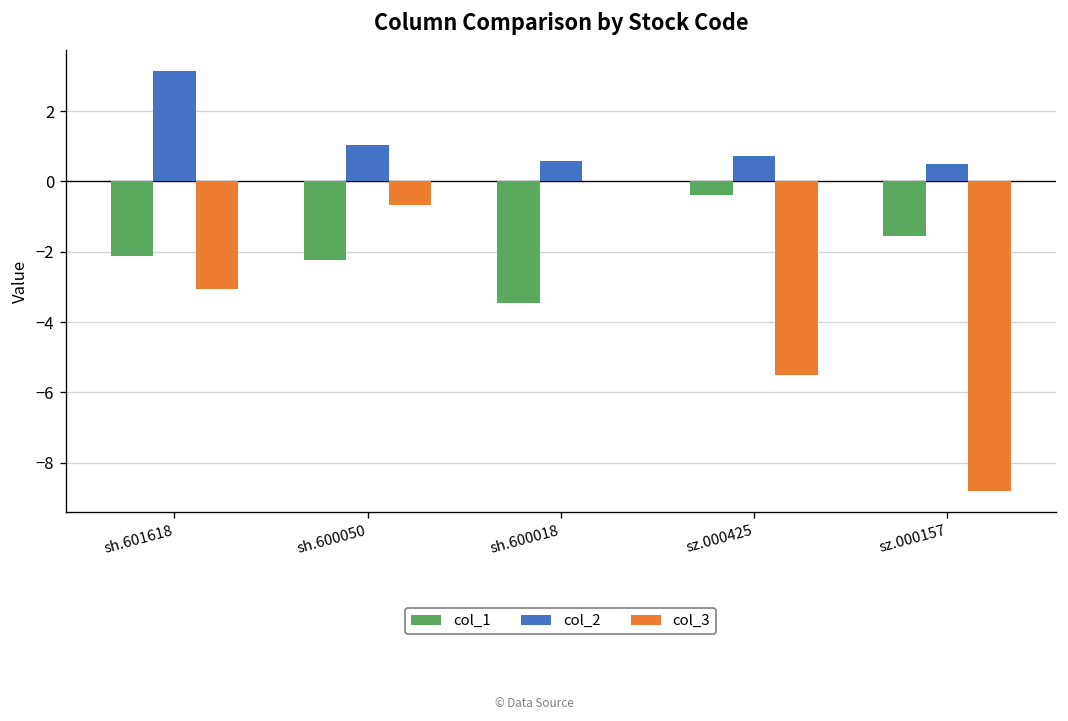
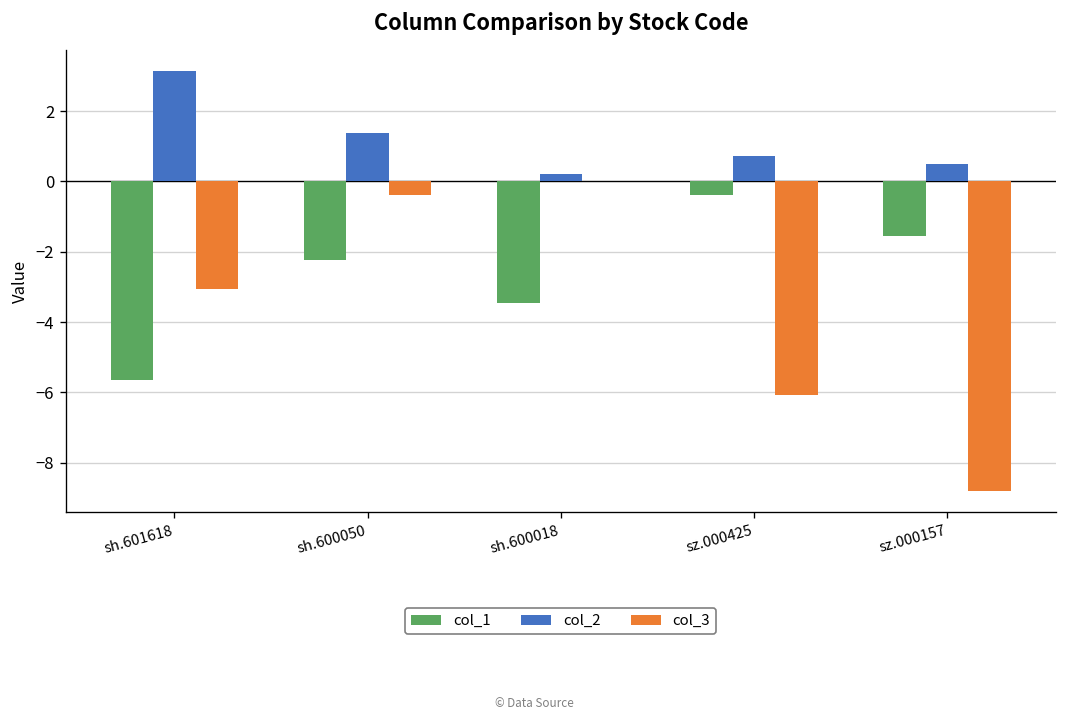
col_1, sh.601618: -2.1 -> -5.6
col_2, sh.600050: 1.0 -> 1.4
col_3, sh.600050: -0.7 -> -0.4
col_2, sh.600018: 0.6 -> 0.2
col_3, sz.000425: -5.5 -> -6.1
